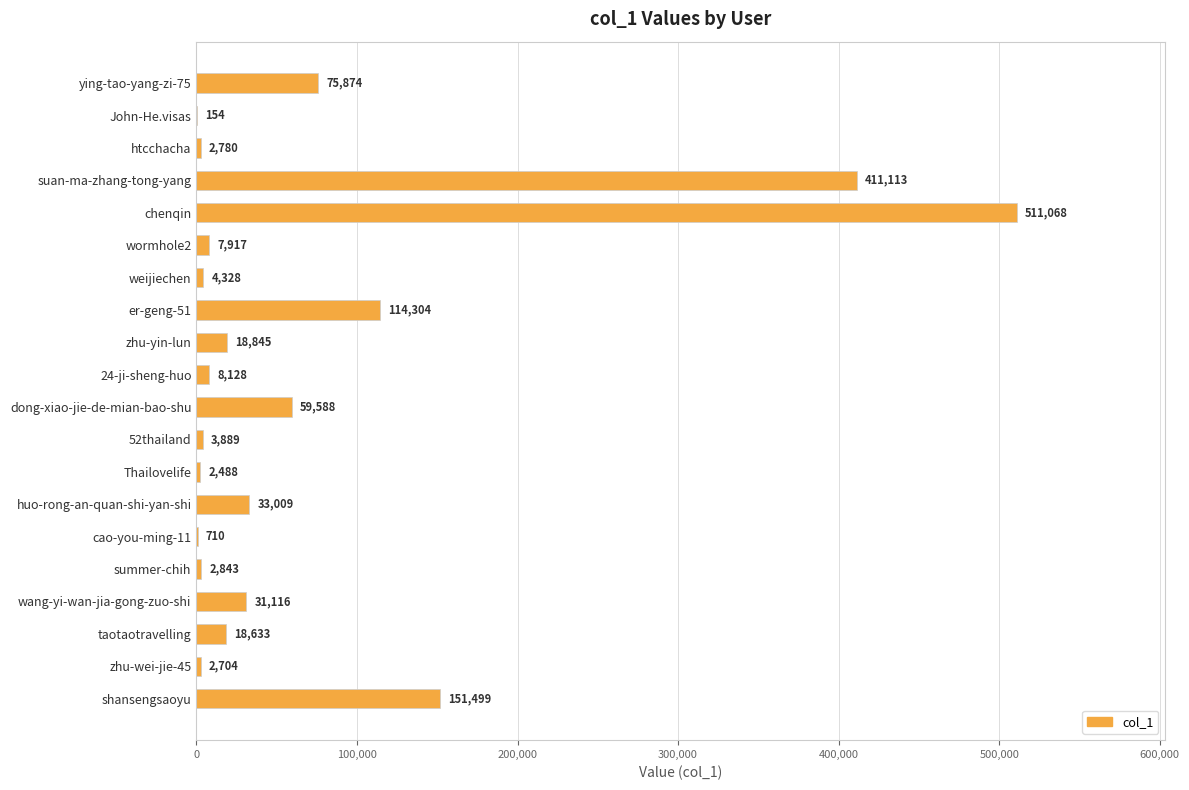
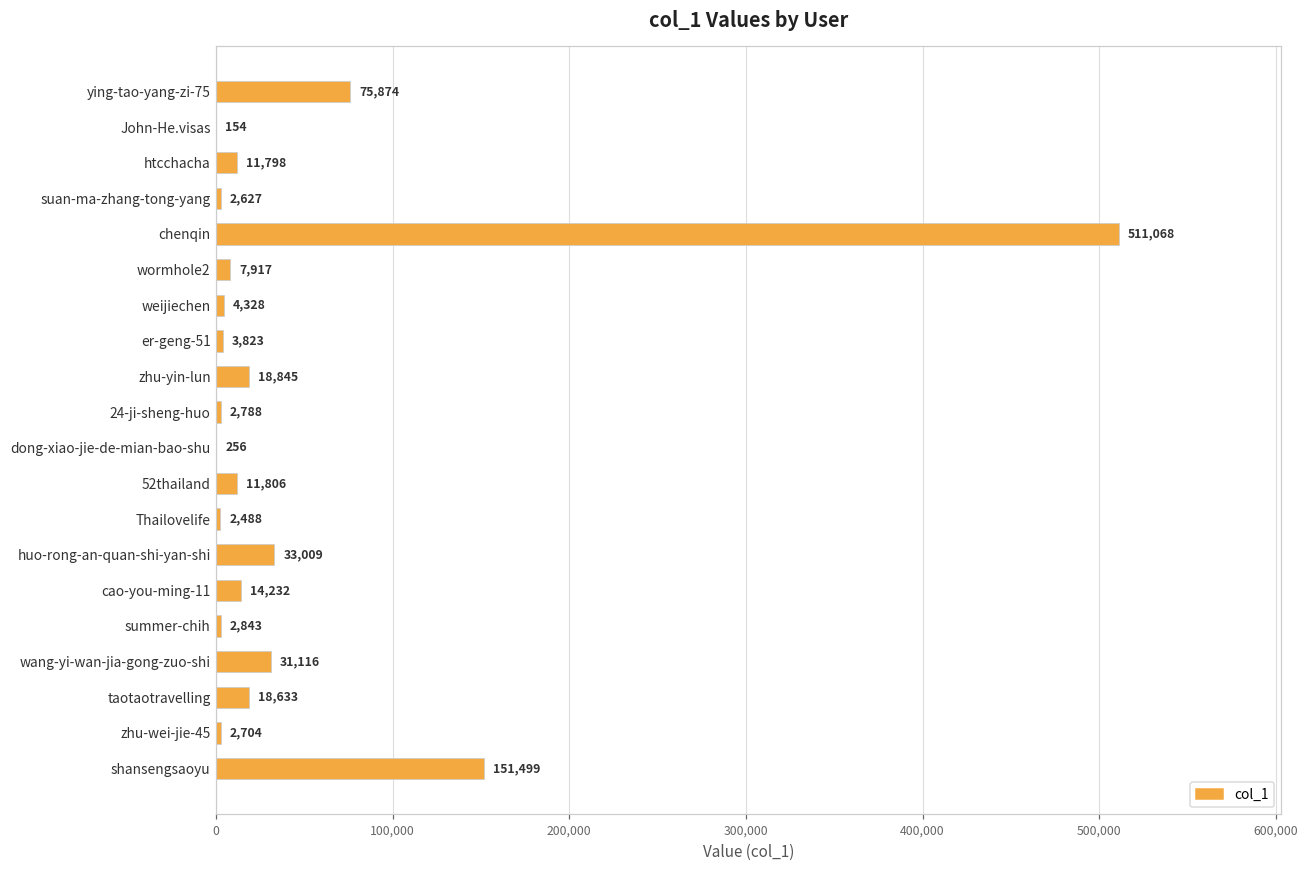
htcchacha: 2,780 -> 11,798
suan-ma-zhang-tong-yang: 411,113 -> 2,627
er-geng-51: 114,304 -> 3,823
24-ji-sheng-huo: 8,128 -> 2,788
dong-xiao-jie-de-mian-bao-shu: 59,588 -> 256
52thailand: 3,889 -> 11,806
cao-you-ming-11: 710 -> 14,232
